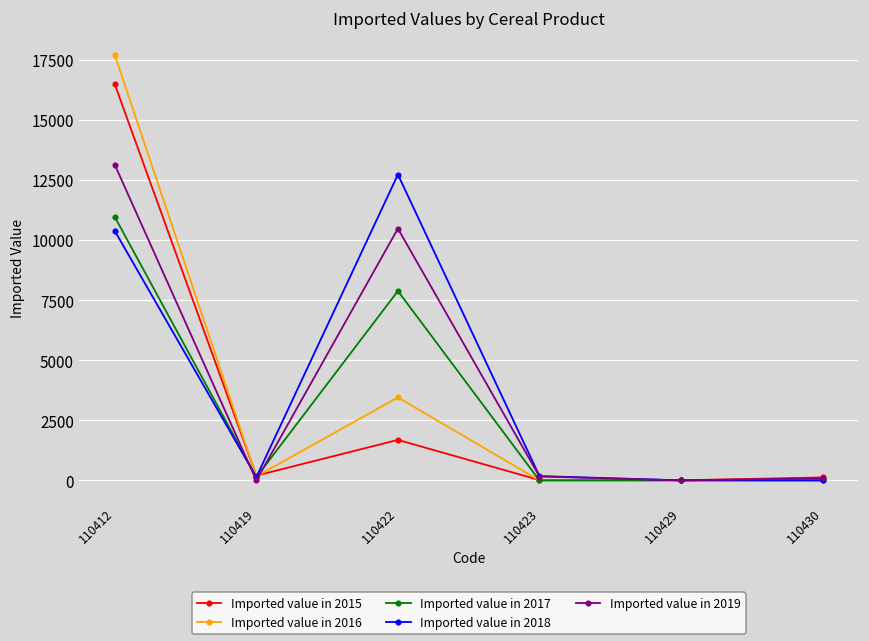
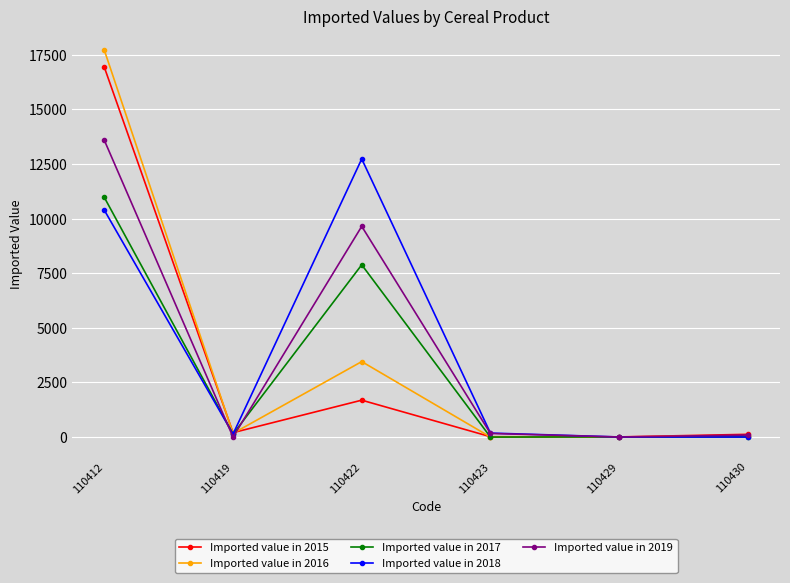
Imported value in 2015, 110412: 16500 -> 16900
Imported value in 2019, 110412: 13100 -> 13600
Imported value in 2019, 110422: 10500 -> 9600
